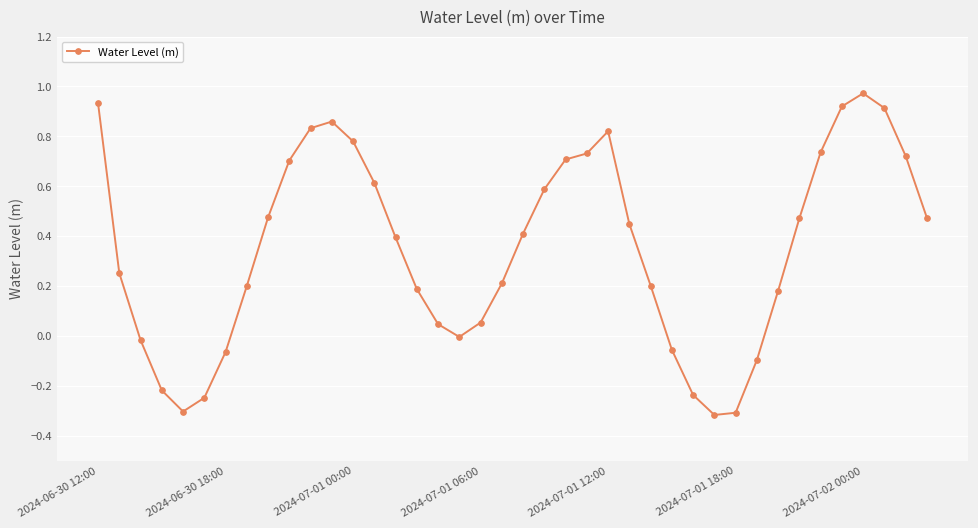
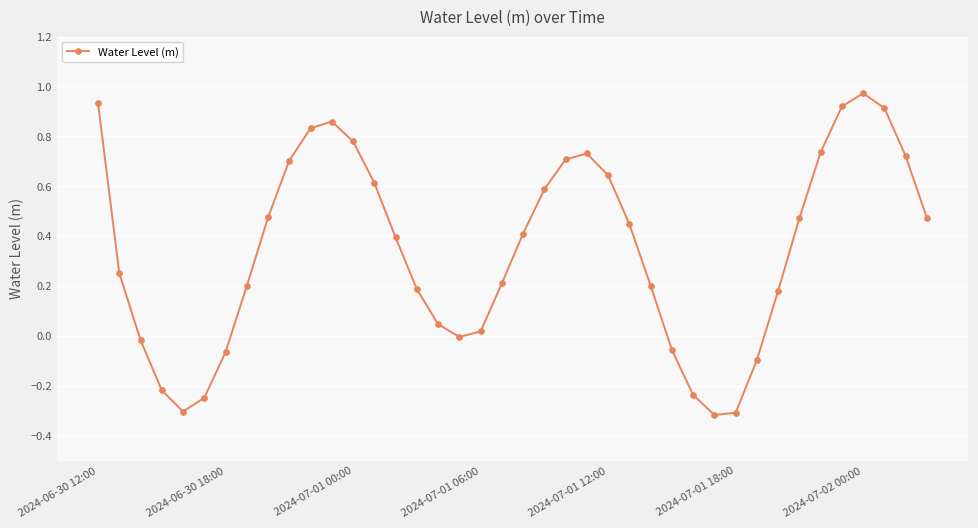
2024-07-01 06:00: 0.05 -> 0.02
2024-07-01 12:00: 0.82 -> 0.64
